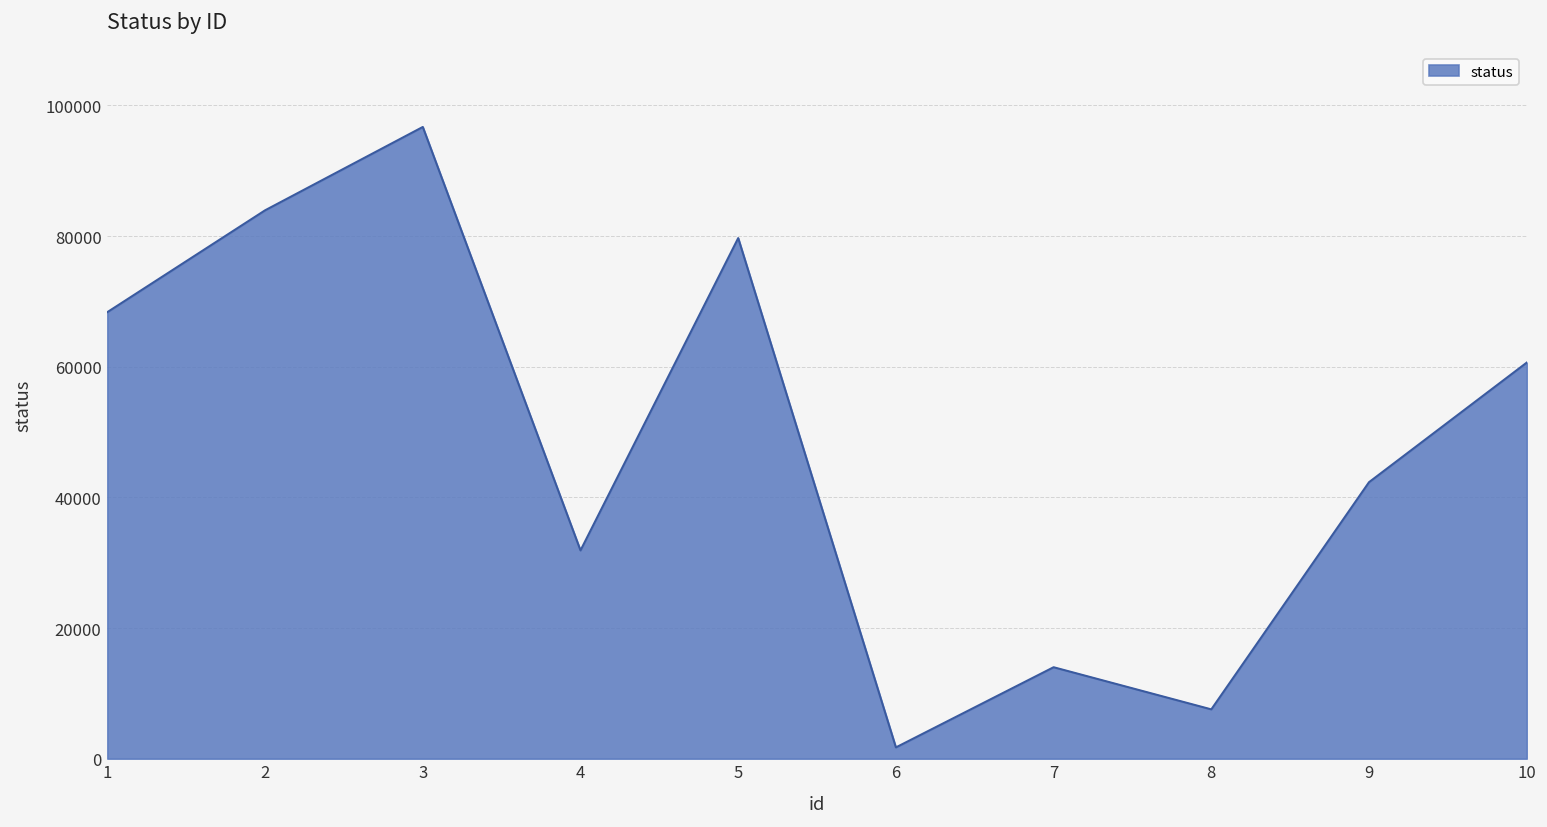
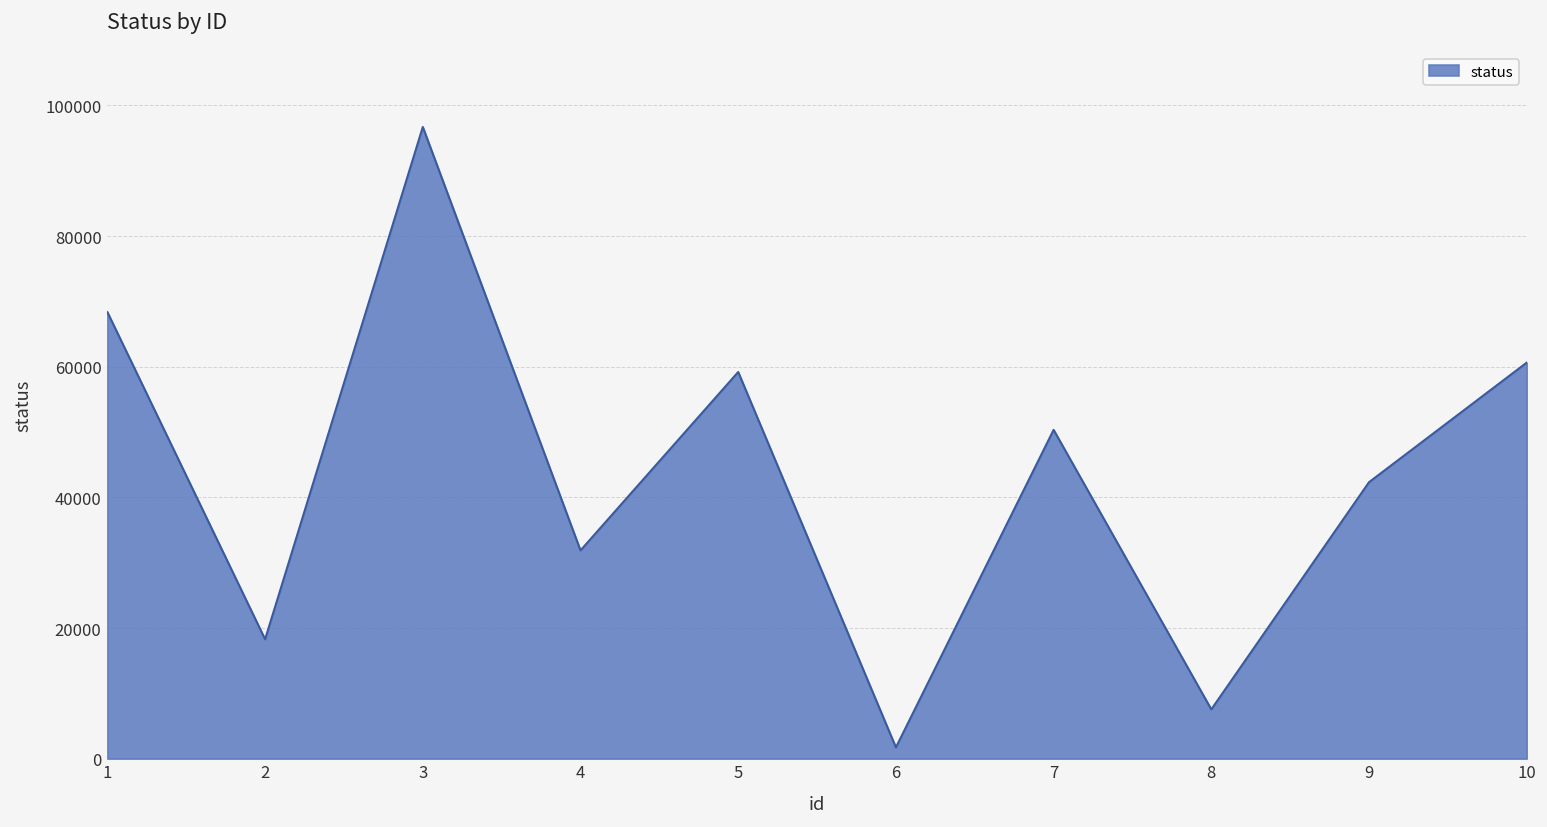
2: 84000 -> 18000
5: 80000 -> 59000
7: 14000 -> 50000
